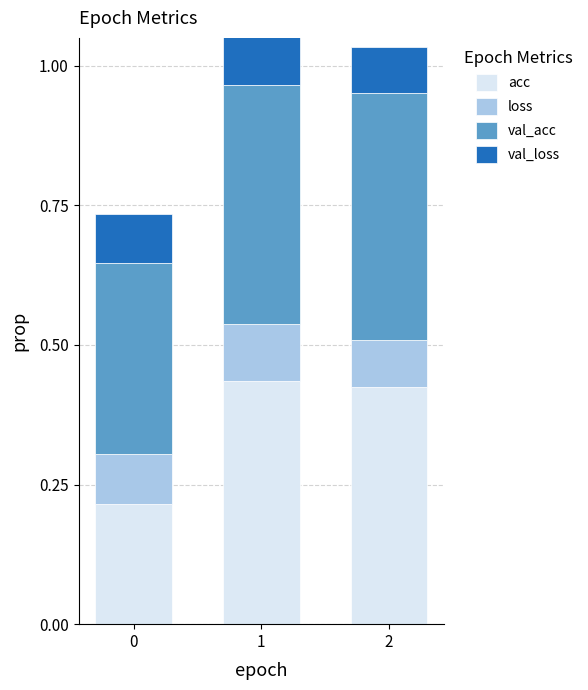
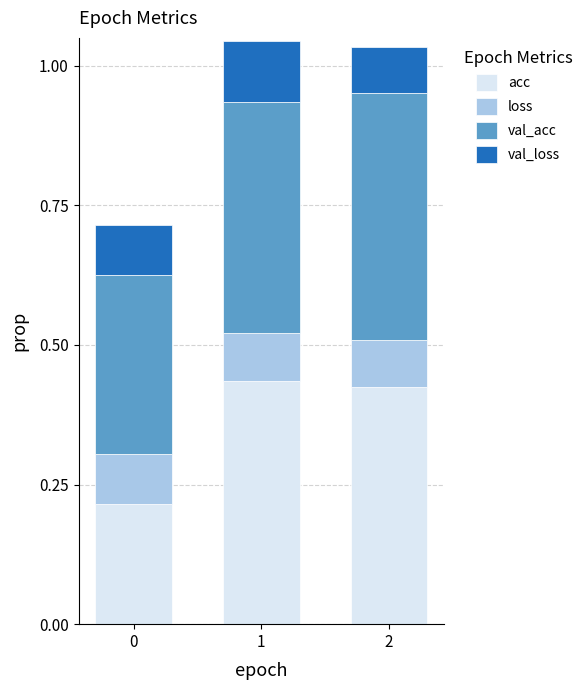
val_acc, 0: 0.34 -> 0.32
loss, 1: 0.10 -> 0.09
val_acc, 1: 0.43 -> 0.41
